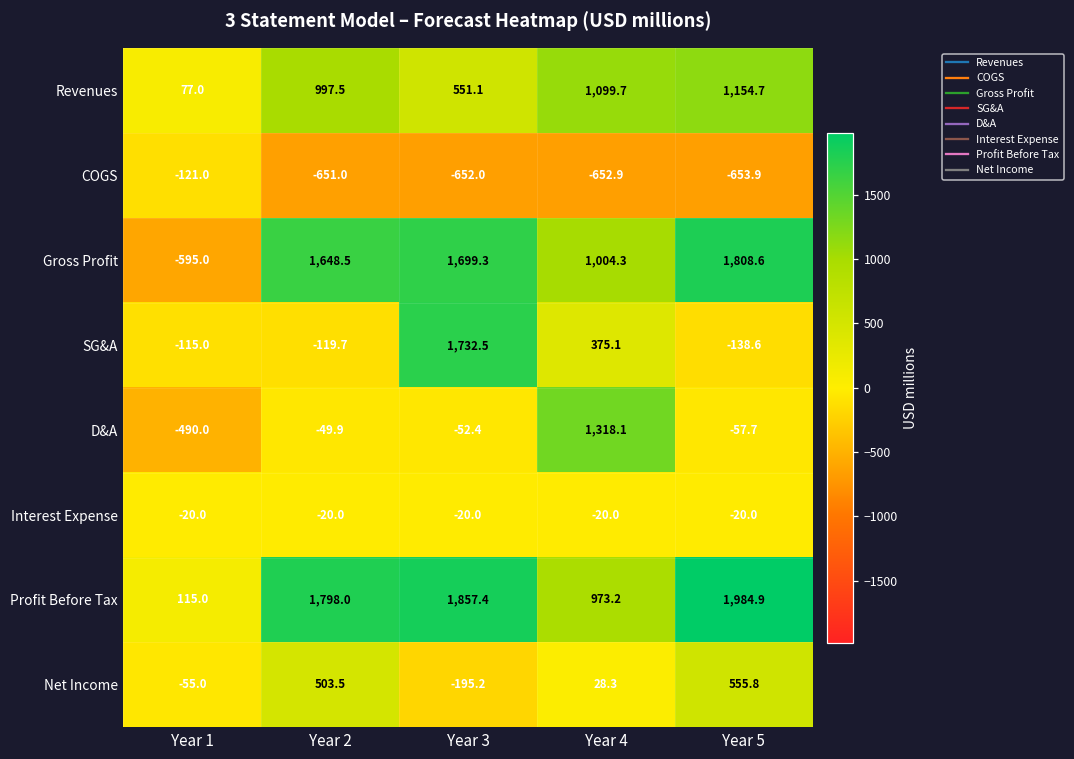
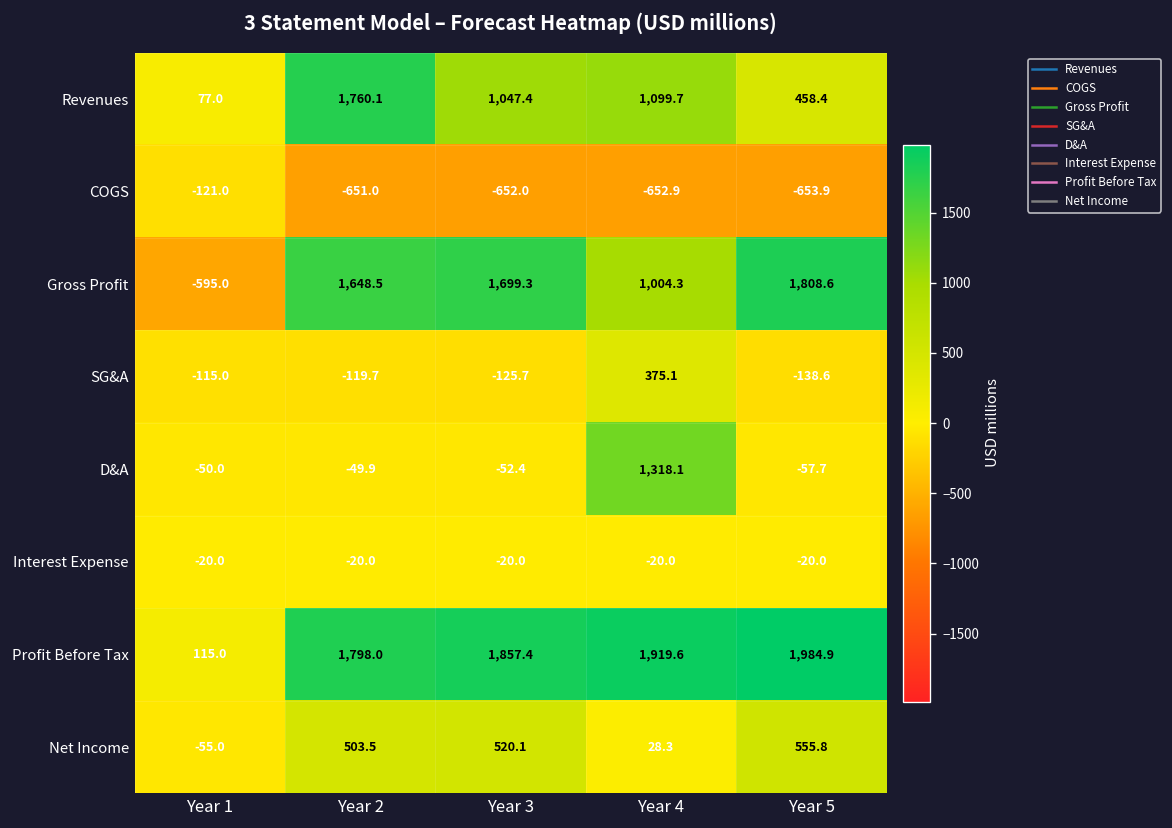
Revenues, Year 2: 997.5 -> 1,760.1
Revenues, Year 3: 551.1 -> 1,047.4
Revenues, Year 5: 1,154.7 -> 458.4
SG&A, Year 3: 1,732.5 -> -125.7
D&A, Year 1: -490.0 -> -50.0
Profit Before Tax, Year 4: 973.2 -> 1,919.6
Net Income, Year 3: -195.2 -> 520.1
